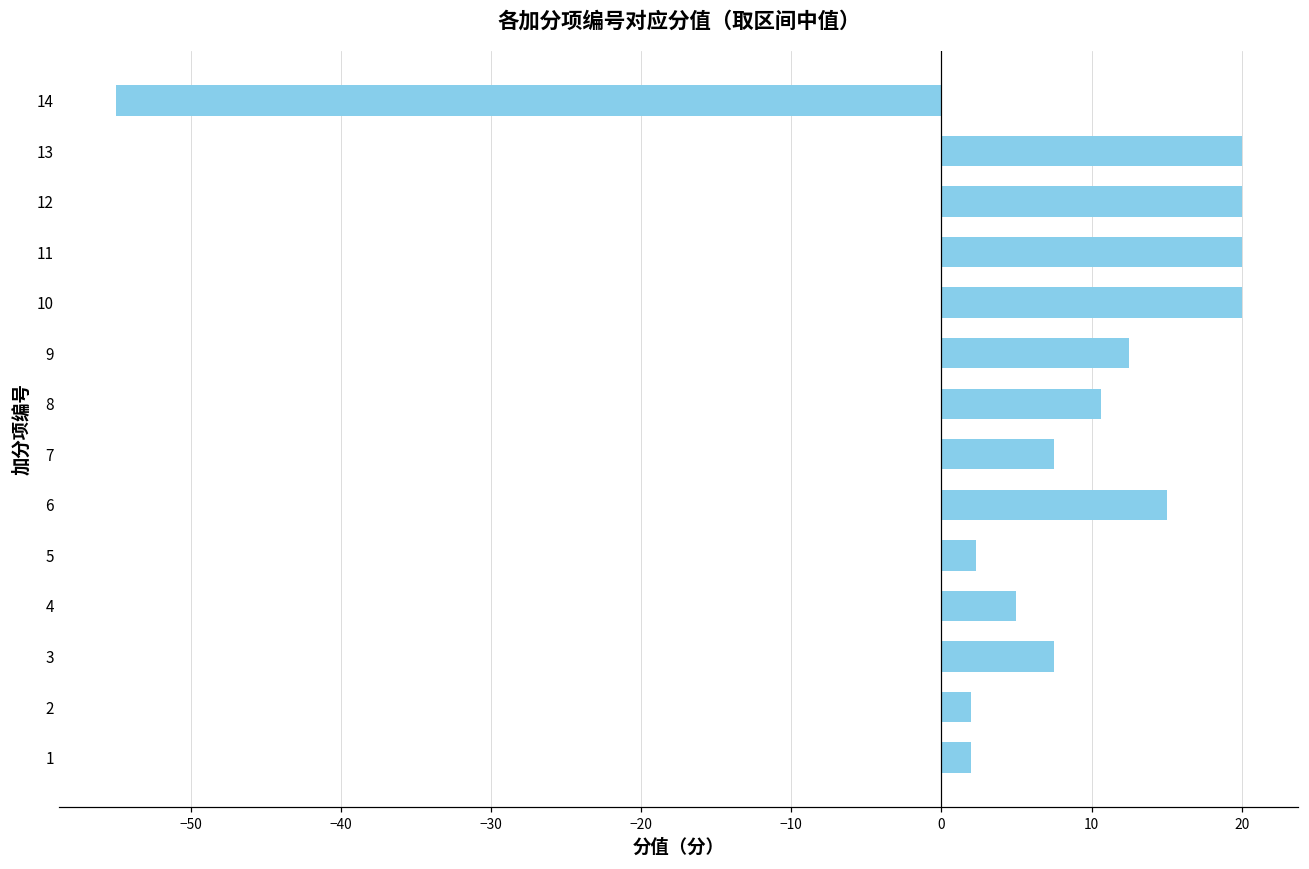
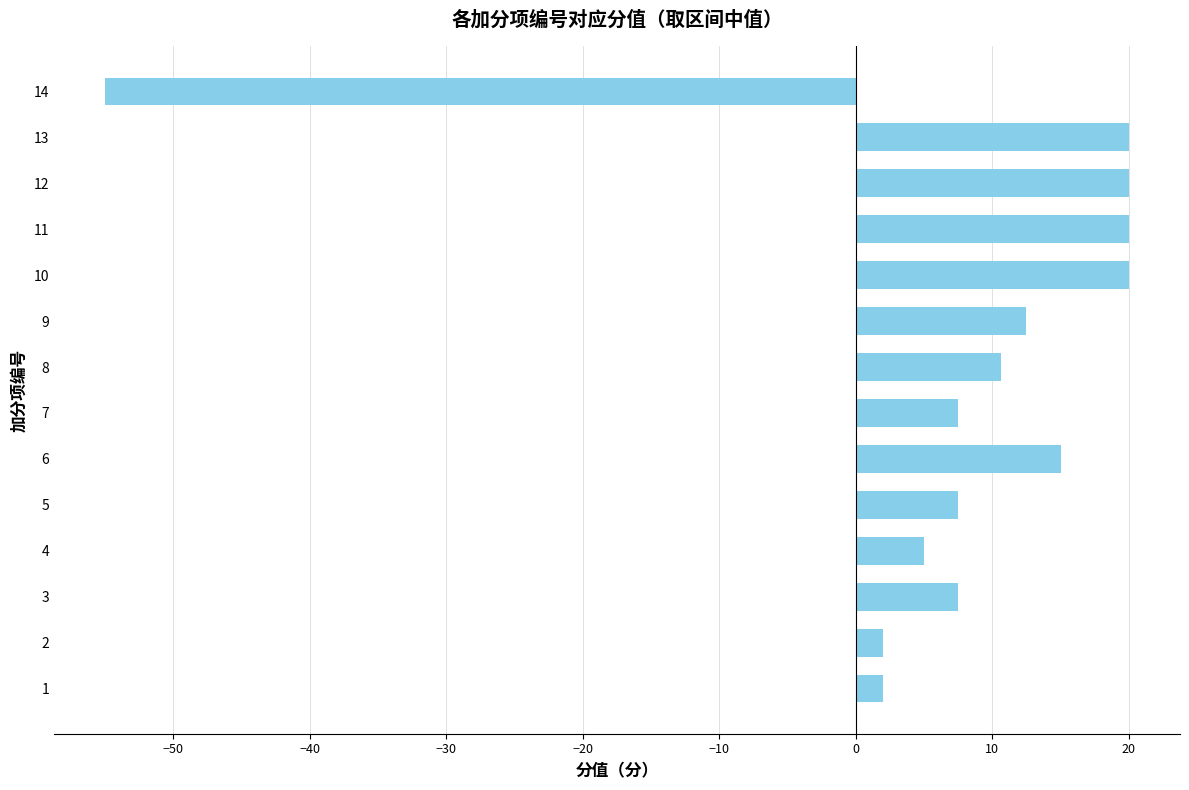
5: 2.3 -> 7.5
